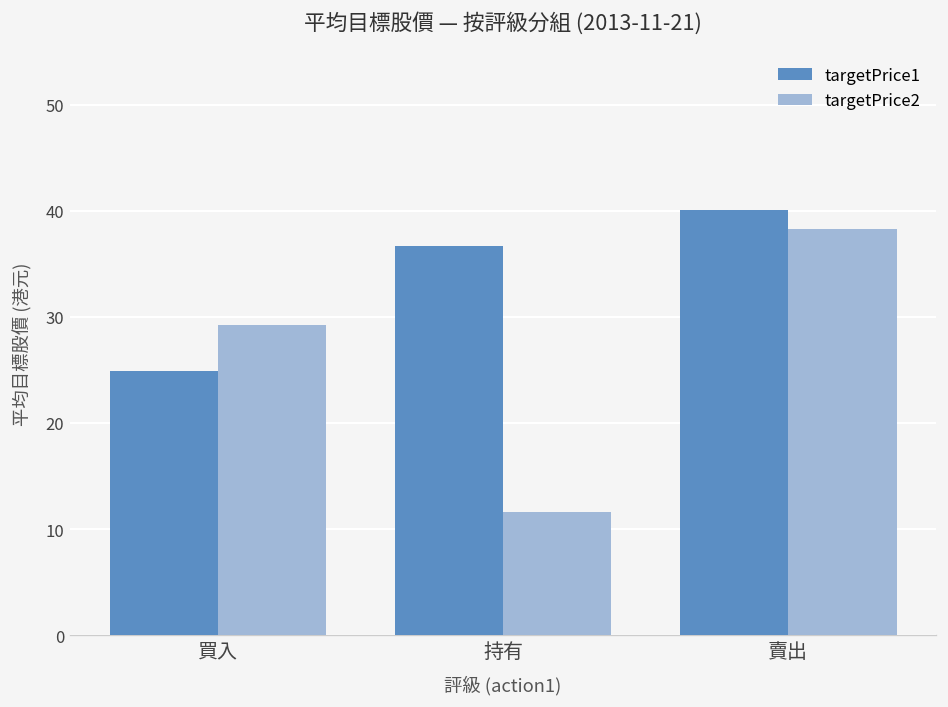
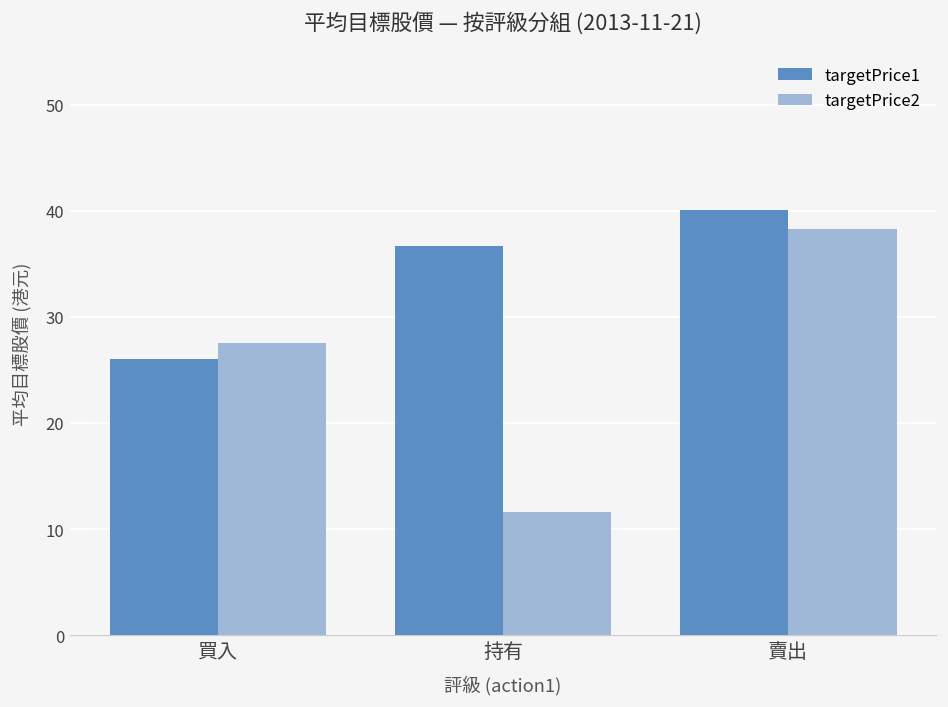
targetPrice1, 買入: 25 -> 26
targetPrice2, 買入: 29 -> 28
